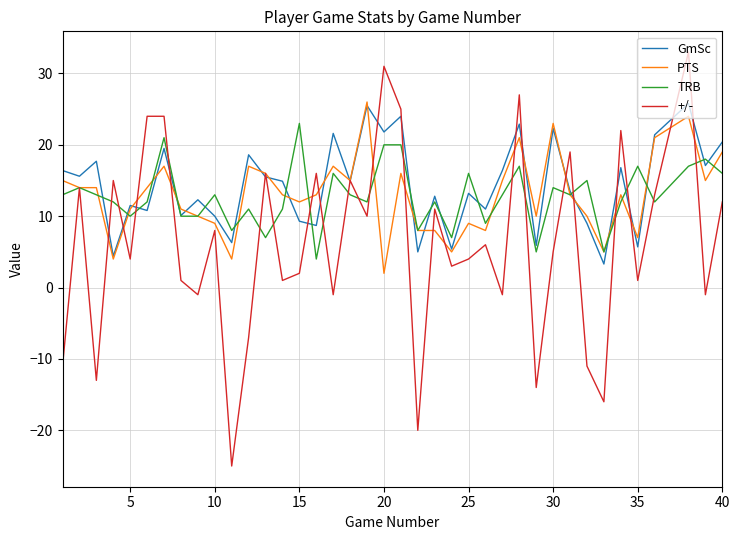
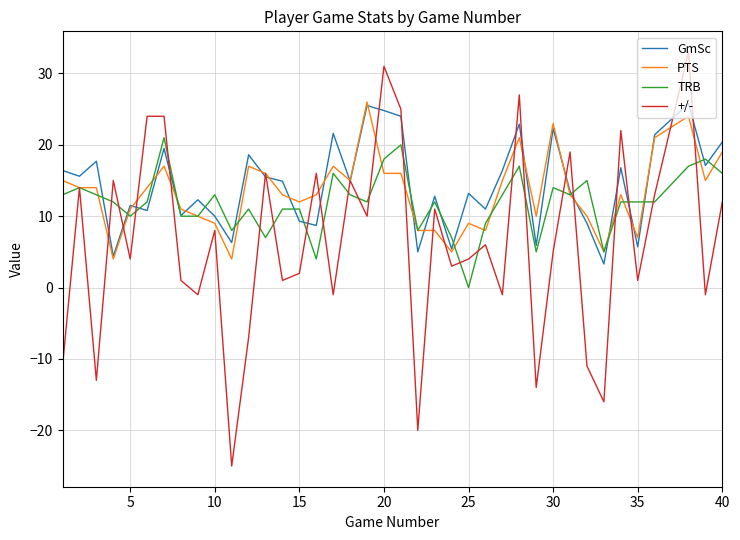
TRB, 15: 23 -> 11
GmSc, 20: 22 -> 25
PTS, 20: 2 -> 16
TRB, 20: 20 -> 18
TRB, 25: 16 -> 0
TRB, 35: 17 -> 12
